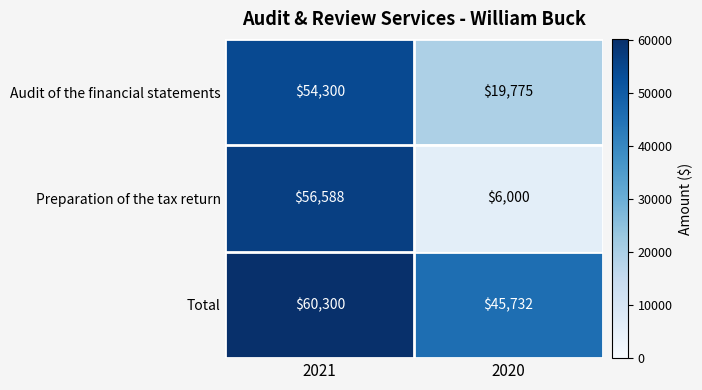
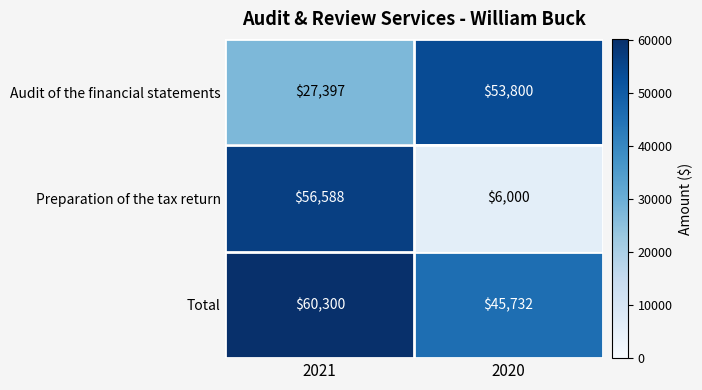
Audit of the financial statements, 2021: $54,300 -> $27,397
Audit of the financial statements, 2020: $19,775 -> $53,800
